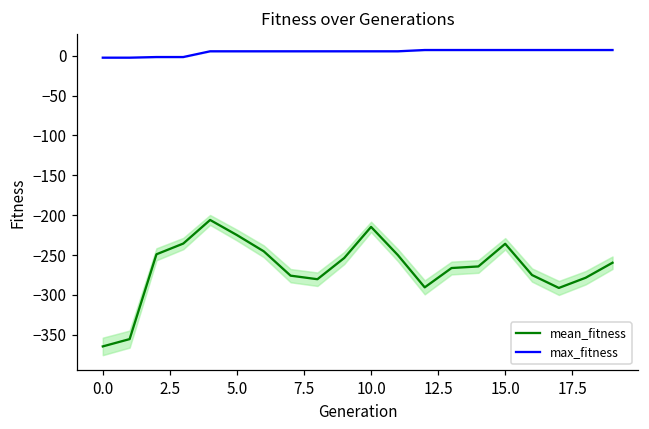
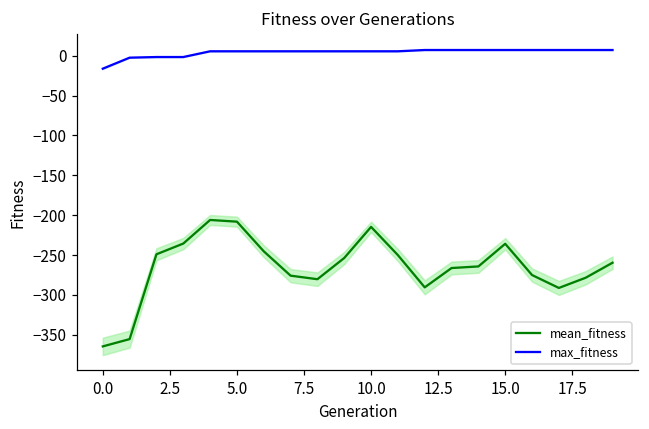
max_fitness, 0.0: 0 -> -20
mean_fitness, 5.0: -220 -> -210
